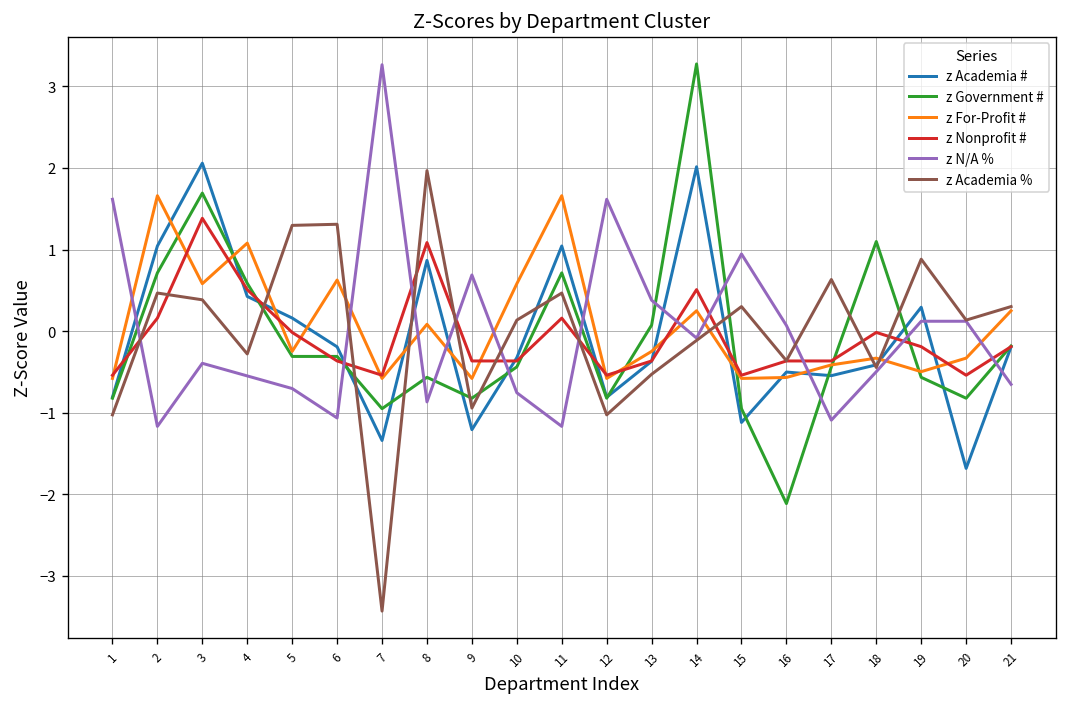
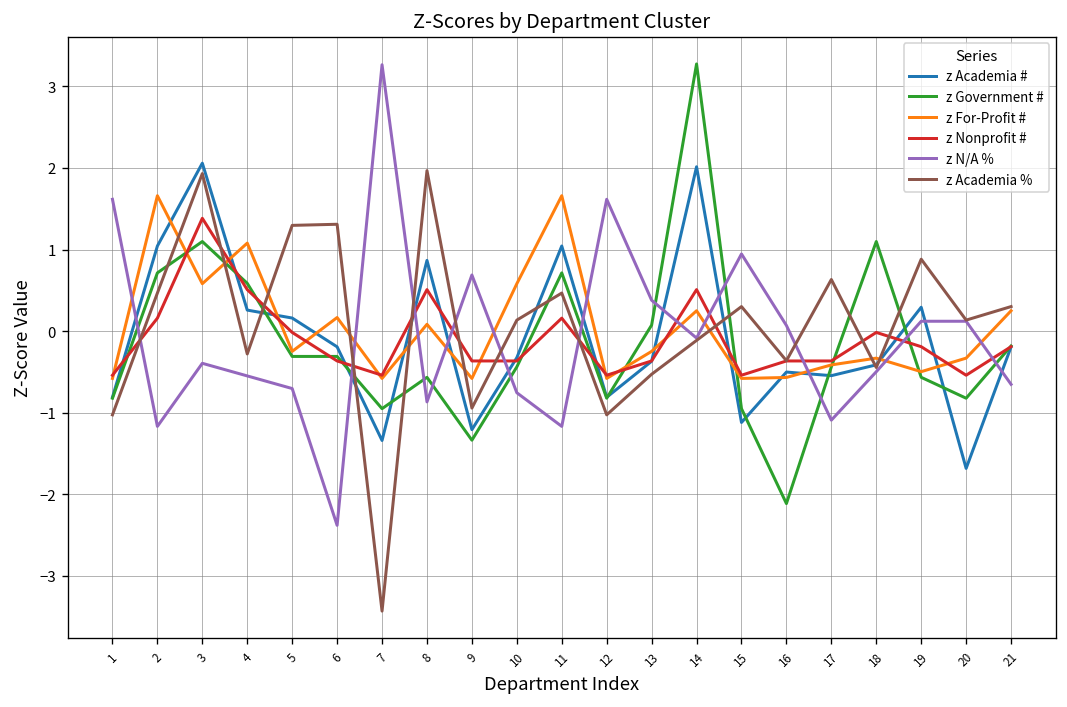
z Government #, 3: 1.7 -> 1.1
z Academia %, 3: 0.4 -> 1.9
z Academia #, 4: 0.4 -> 0.3
z For-Profit #, 6: 0.6 -> 0.2
z N/A %, 6: -1.1 -> -2.4
z Nonprofit #, 8: 1.1 -> 0.5
z Government #, 9: -0.8 -> -1.3
